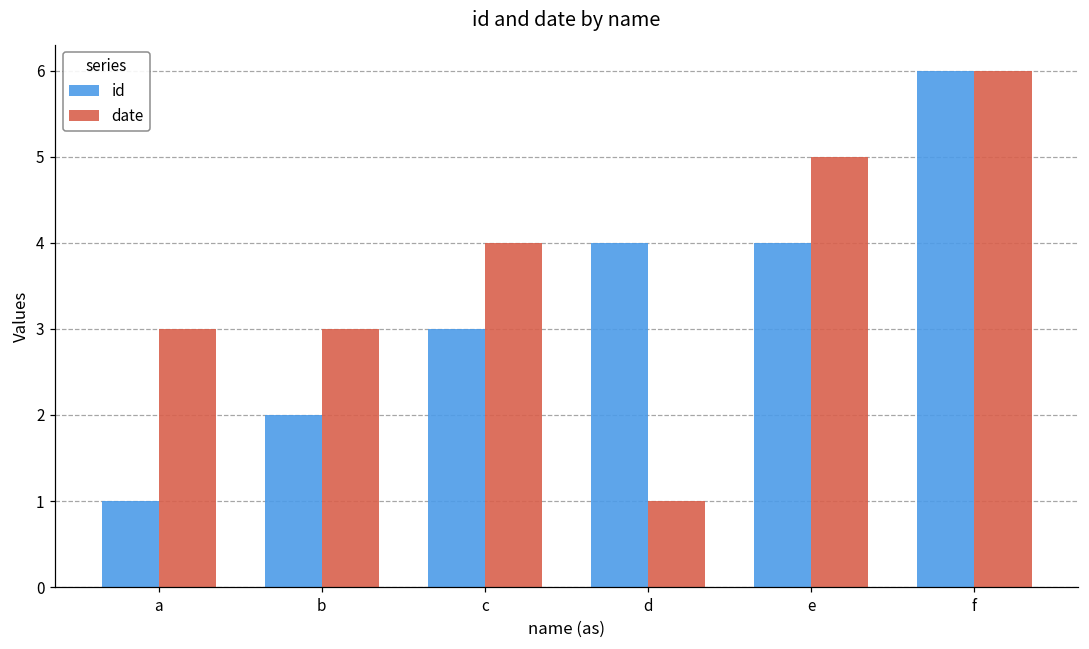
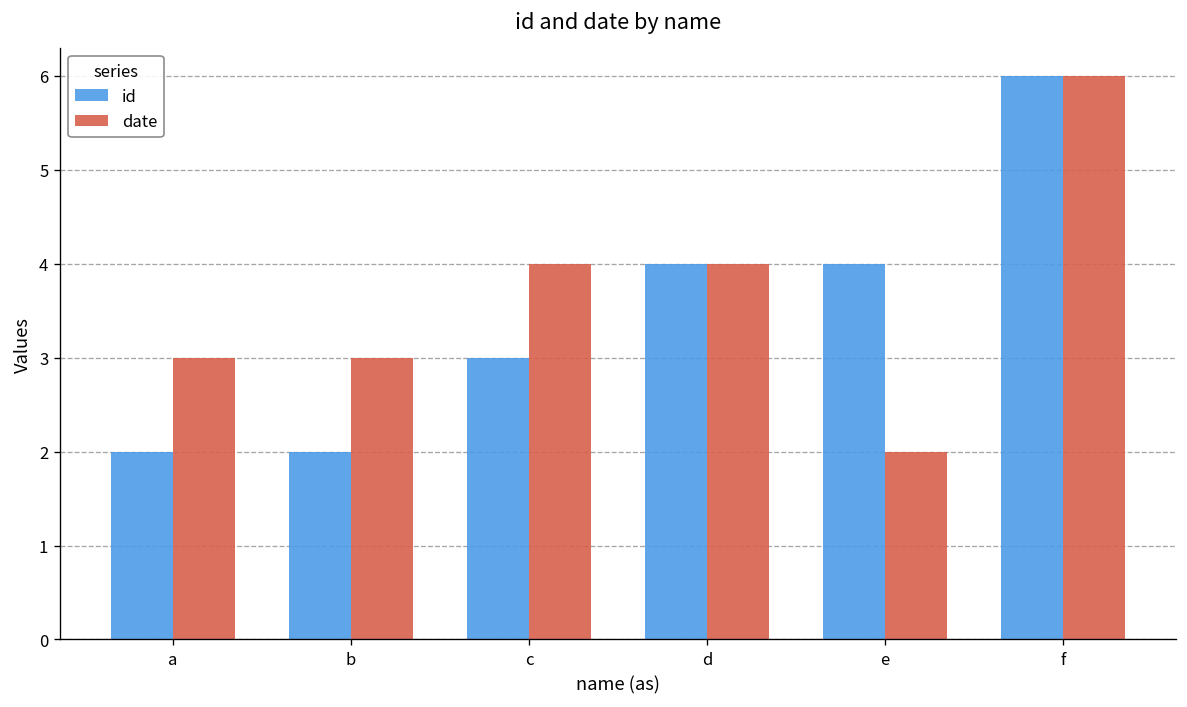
id, a: 1 -> 2
date, d: 1 -> 4
date, e: 5 -> 2
